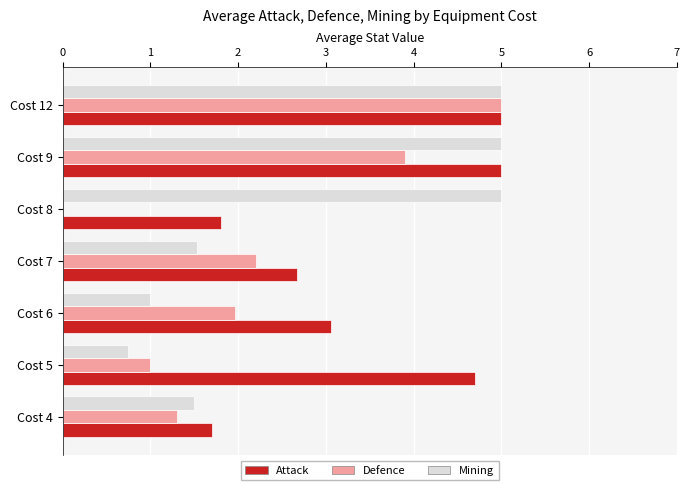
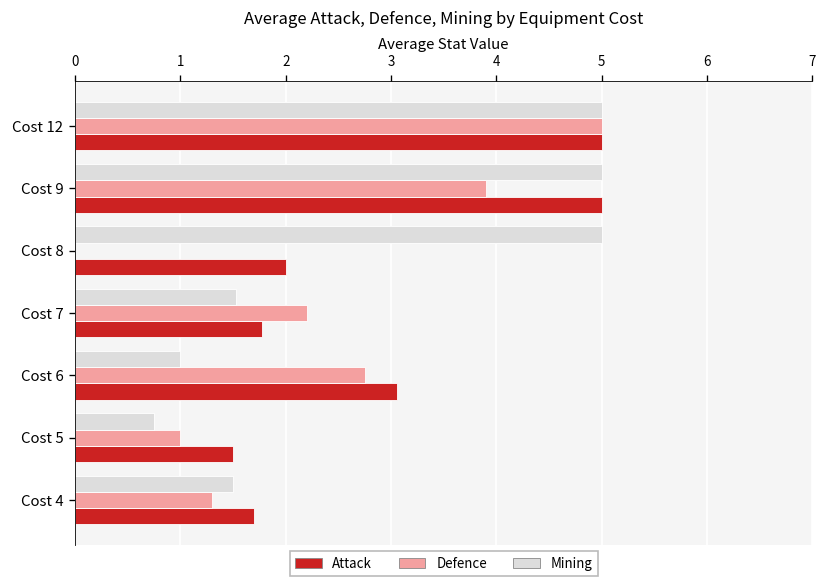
Attack, Cost 8: 1.8 -> 2.0
Attack, Cost 7: 2.7 -> 1.8
Defence, Cost 6: 2.0 -> 2.8
Attack, Cost 5: 4.7 -> 1.5
